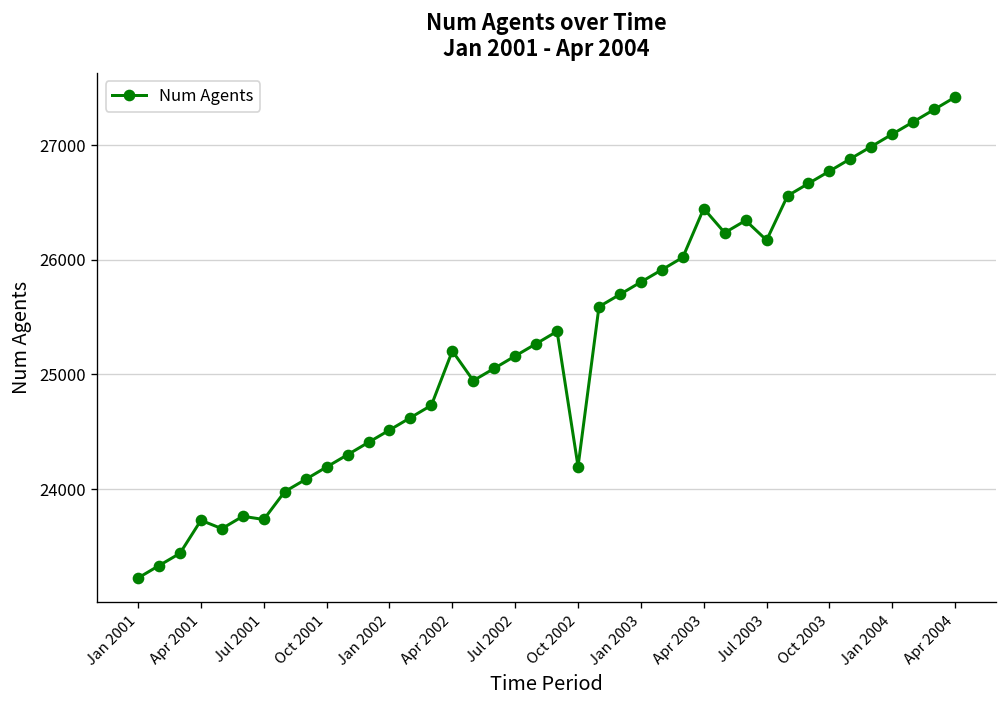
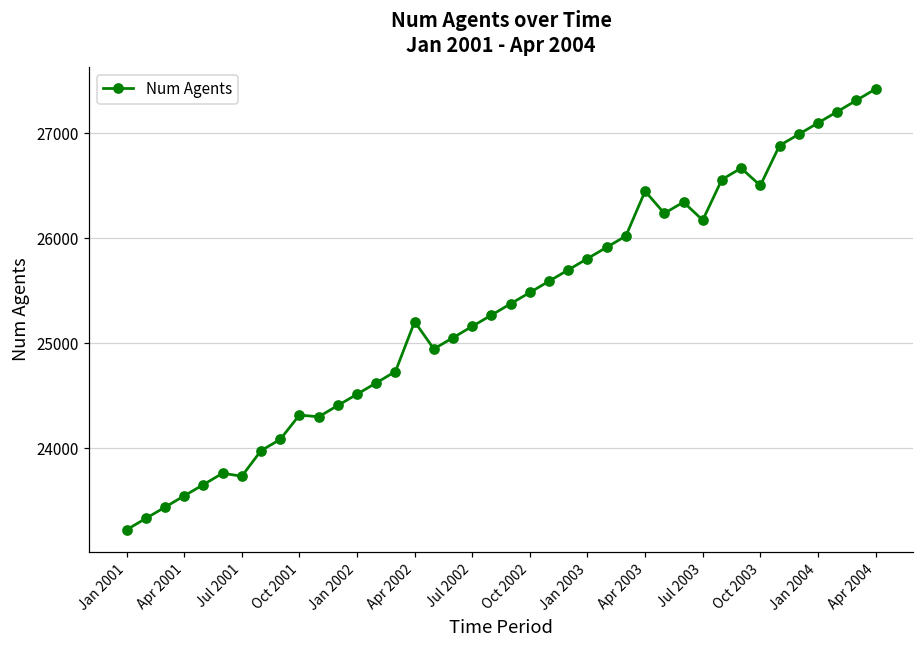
Apr 2001: 23700 -> 23500
Oct 2001: 24200 -> 24300
Oct 2002: 24200 -> 25500
Oct 2003: 26800 -> 26500
